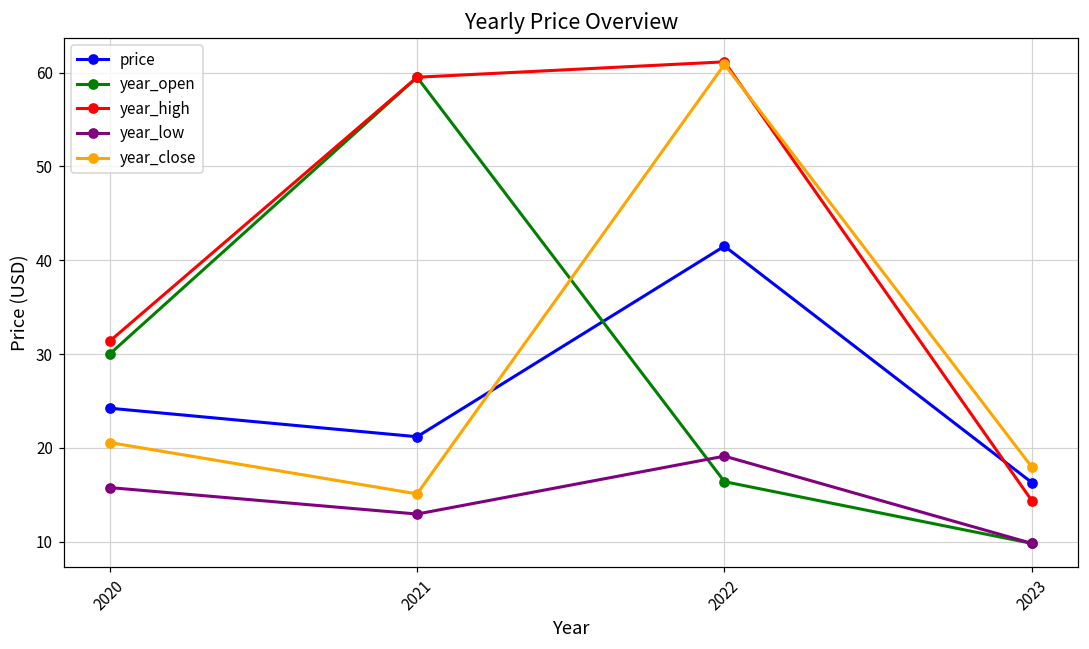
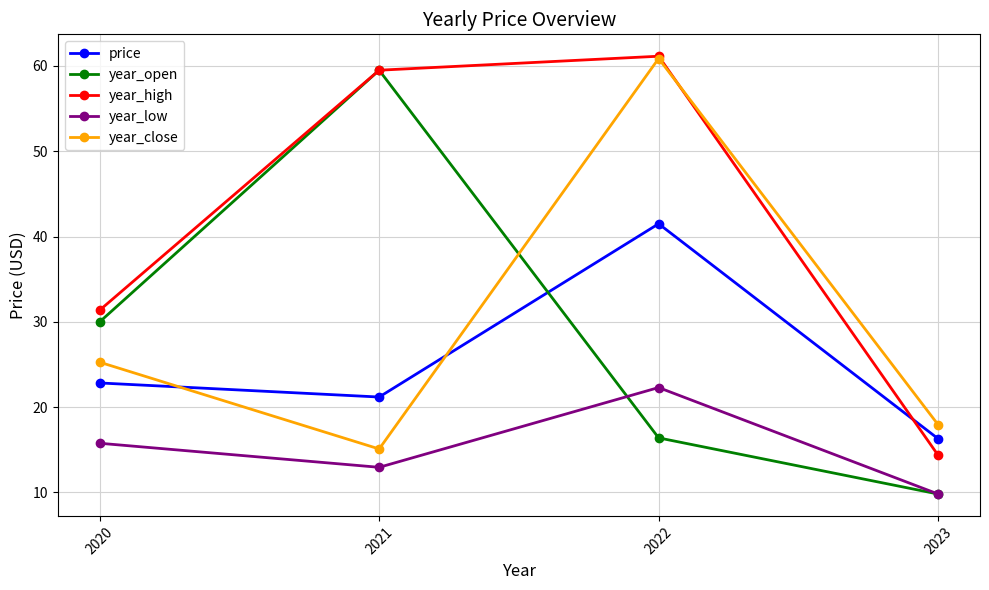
price, 2020: 24 -> 23
year_close, 2020: 21 -> 25
year_low, 2022: 19 -> 22
